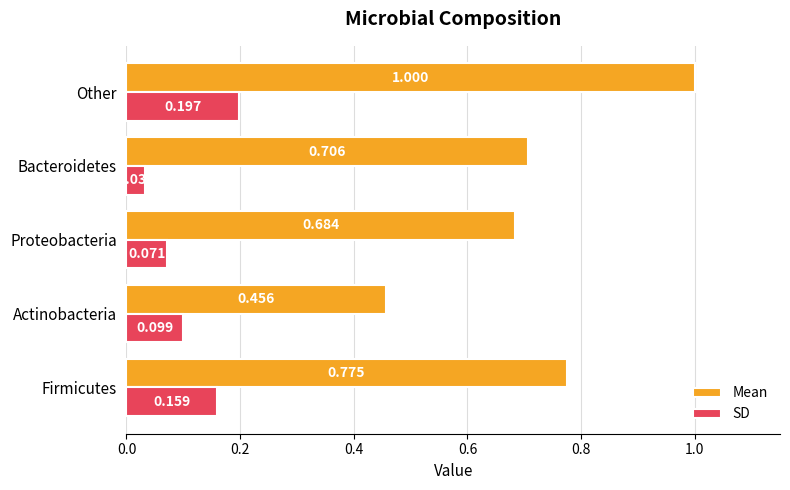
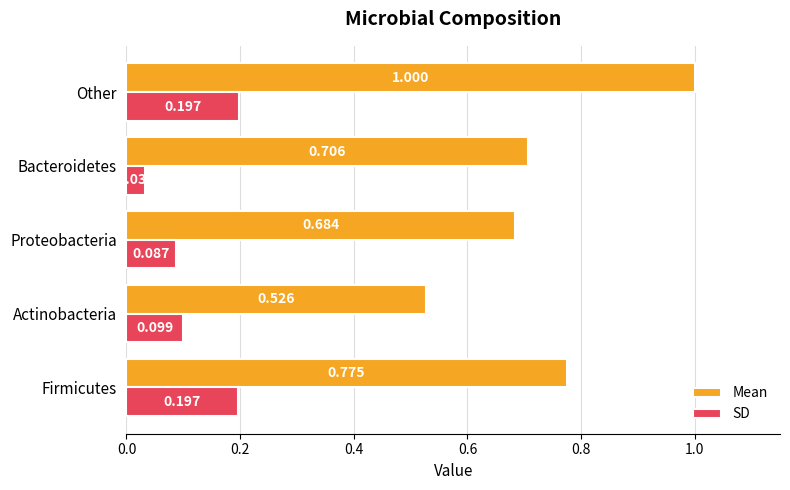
SD, Proteobacteria: 0.071 -> 0.087
Mean, Actinobacteria: 0.456 -> 0.526
SD, Firmicutes: 0.159 -> 0.197
